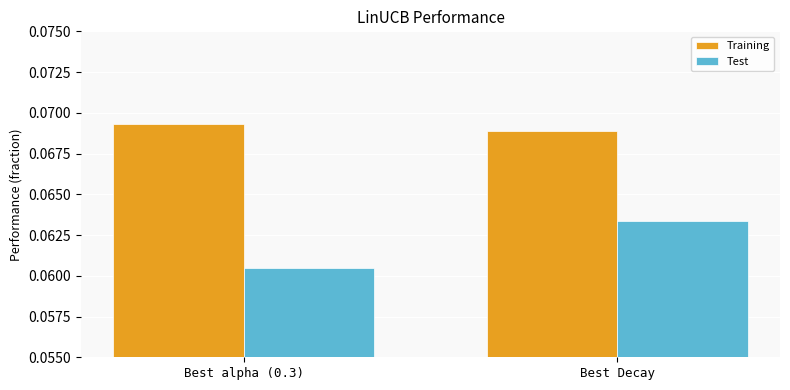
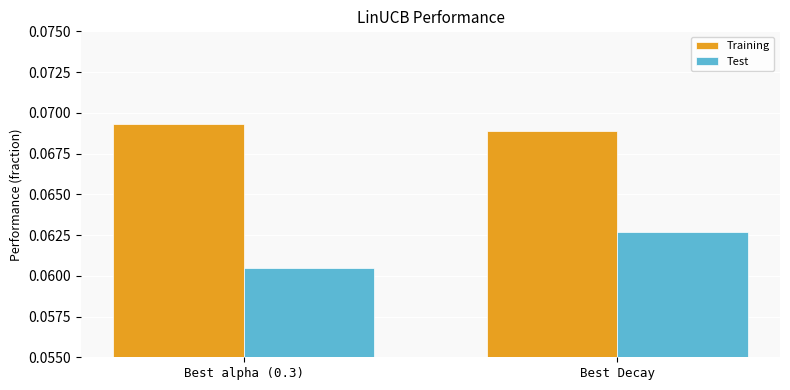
Test, Best Decay: 0.0634 -> 0.0627
